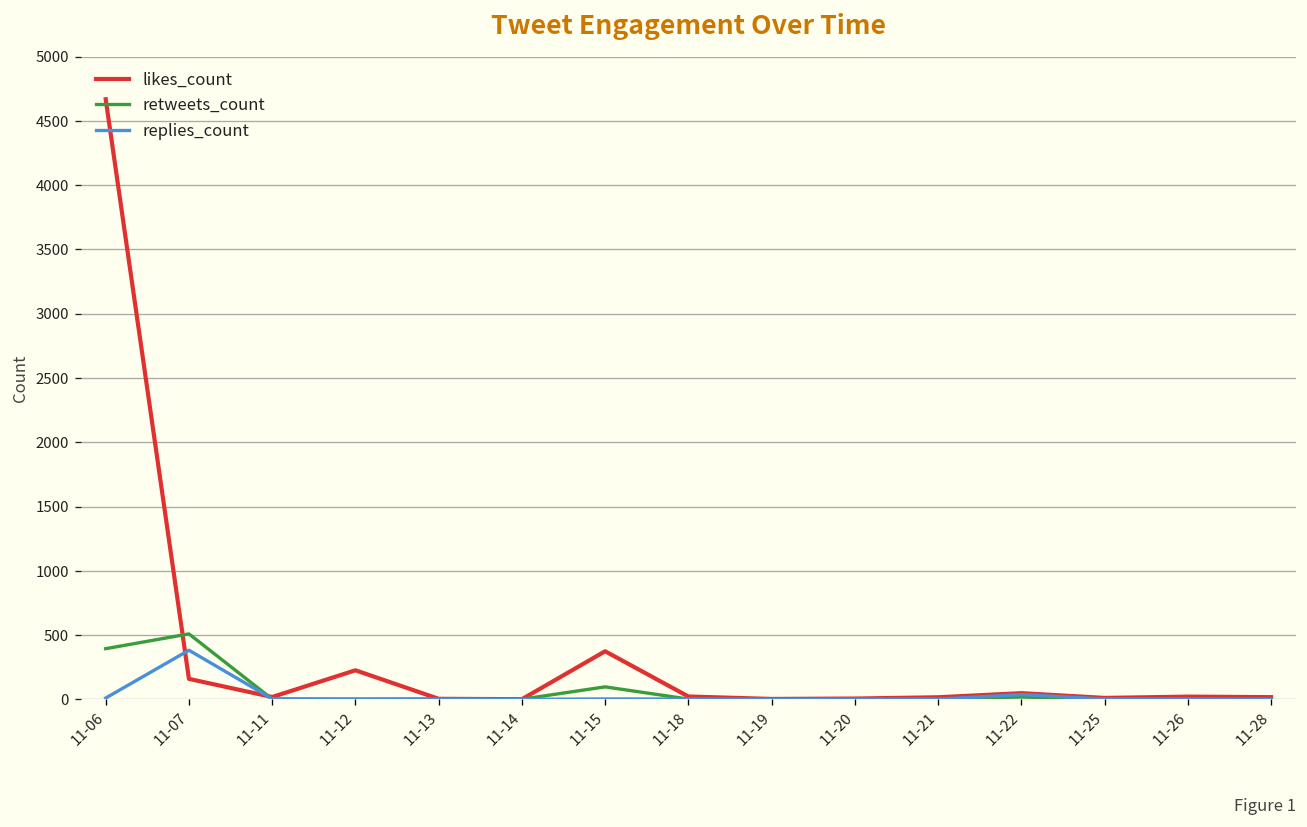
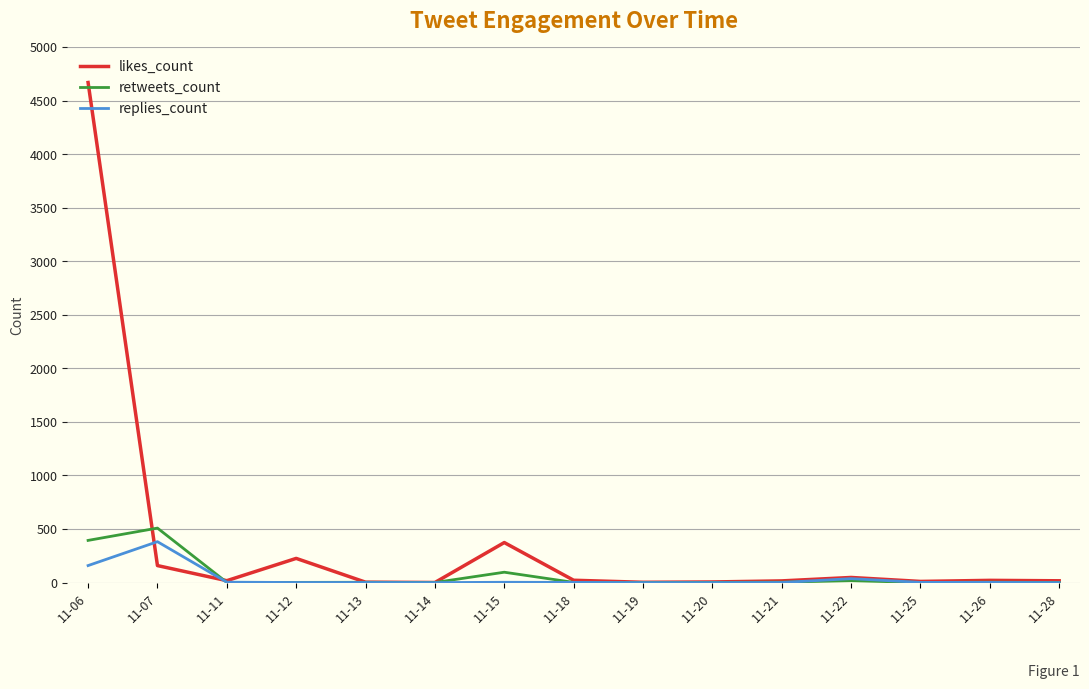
replies_count, 11-06: 10 -> 160
